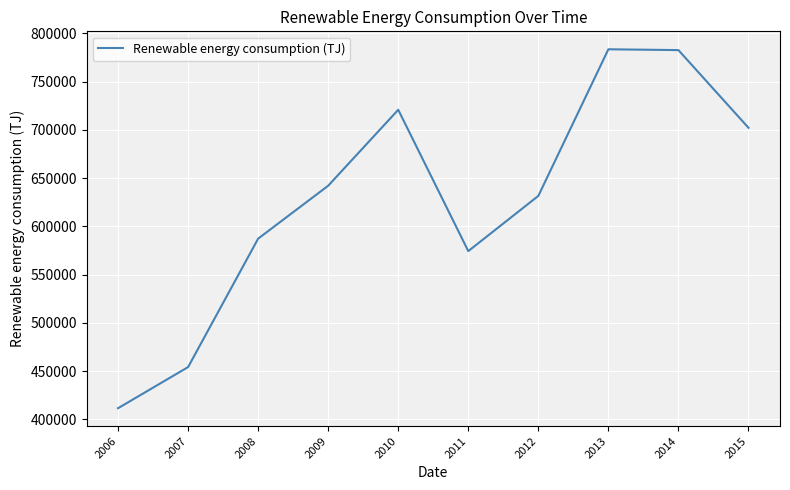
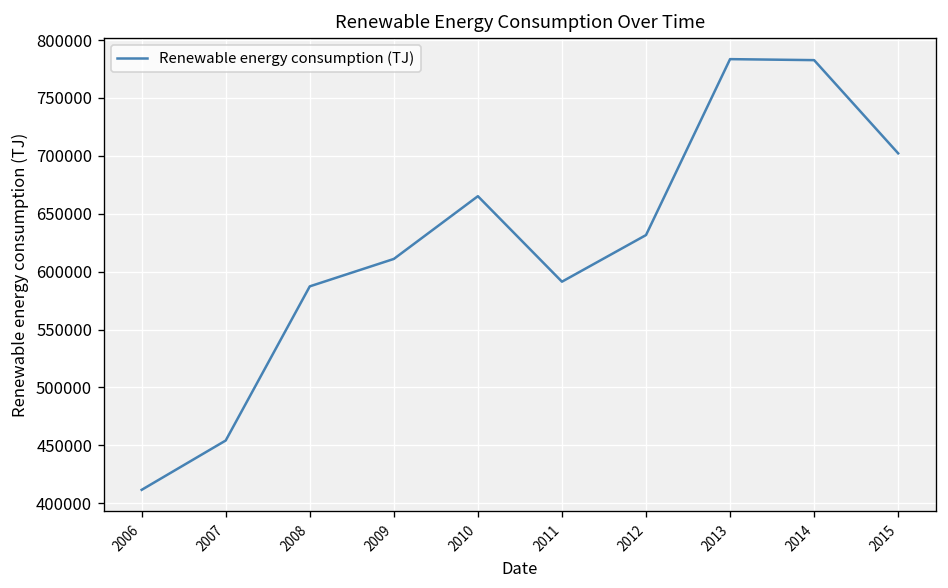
2009: 640000 -> 610000
2010: 720000 -> 670000
2011: 570000 -> 590000
